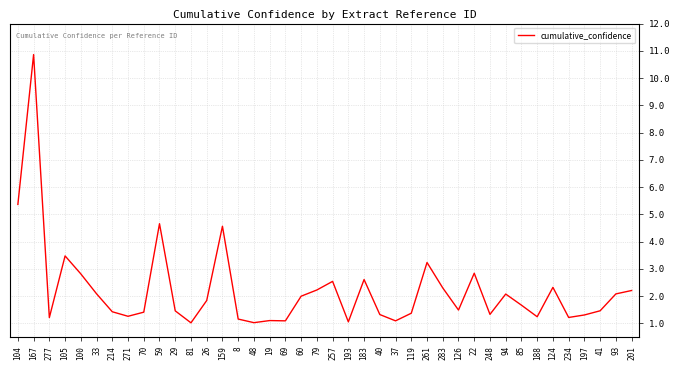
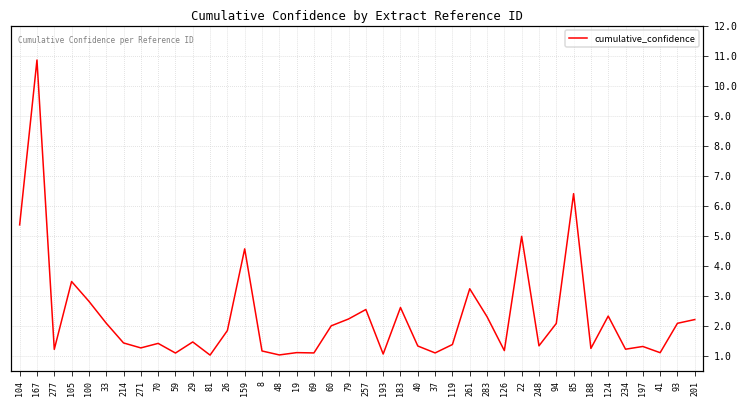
59: 4.7 -> 1.1
126: 1.5 -> 1.2
22: 2.8 -> 5.0
85: 1.7 -> 6.4
41: 1.5 -> 1.1
